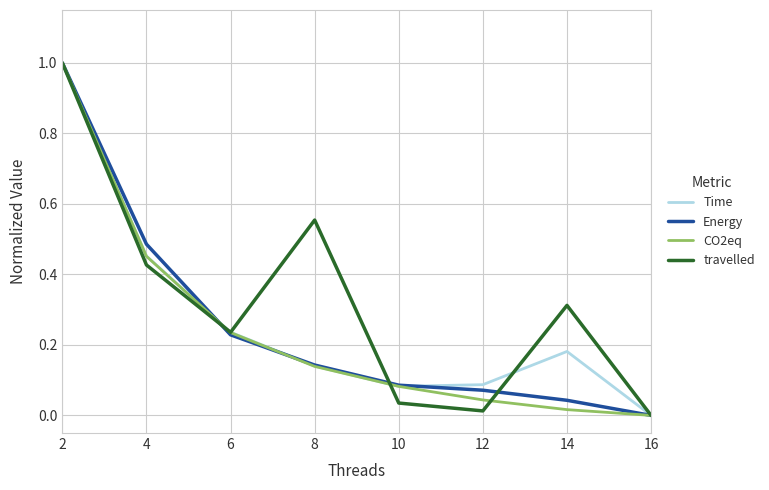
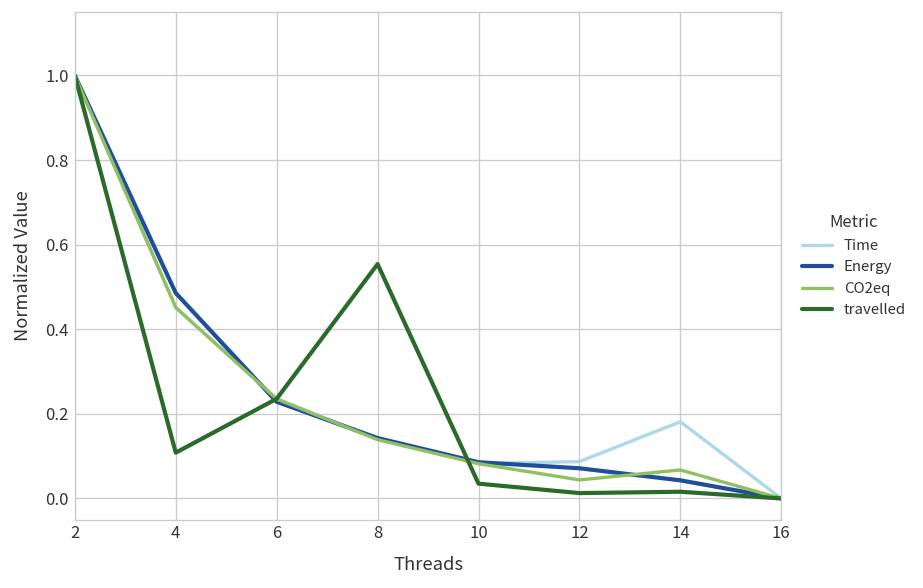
travelled, 4: 0.43 -> 0.11
CO2eq, 14: 0.02 -> 0.07
travelled, 14: 0.31 -> 0.02
